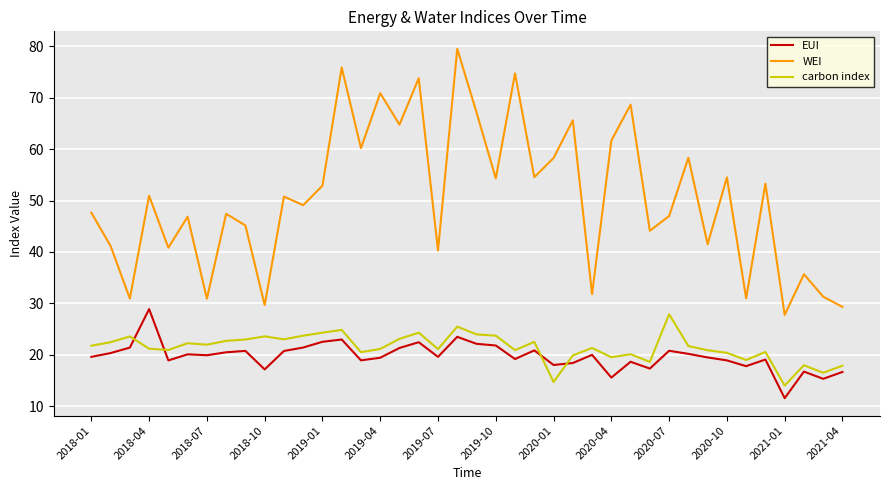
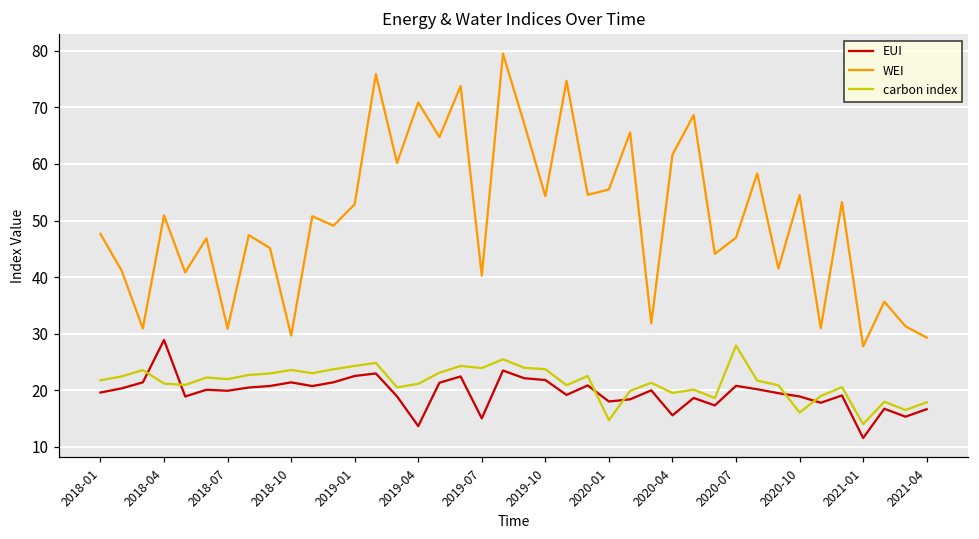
EUI, 2018-10: 17 -> 21
EUI, 2019-04: 19 -> 14
EUI, 2019-07: 20 -> 15
carbon index, 2019-07: 21 -> 24
WEI, 2020-01: 58 -> 56
carbon index, 2020-10: 20 -> 16
